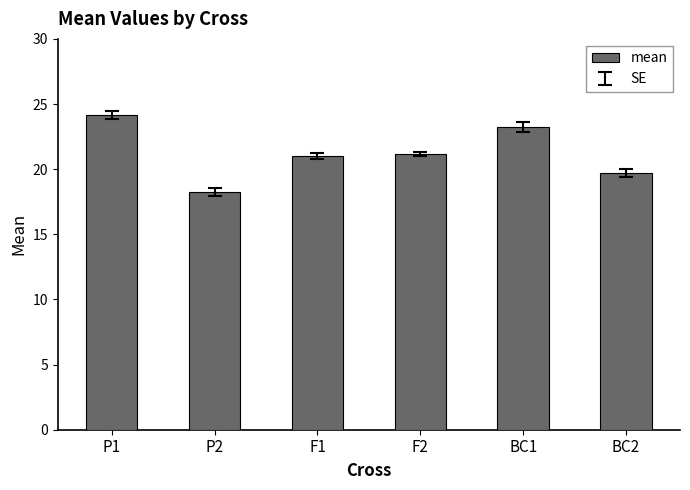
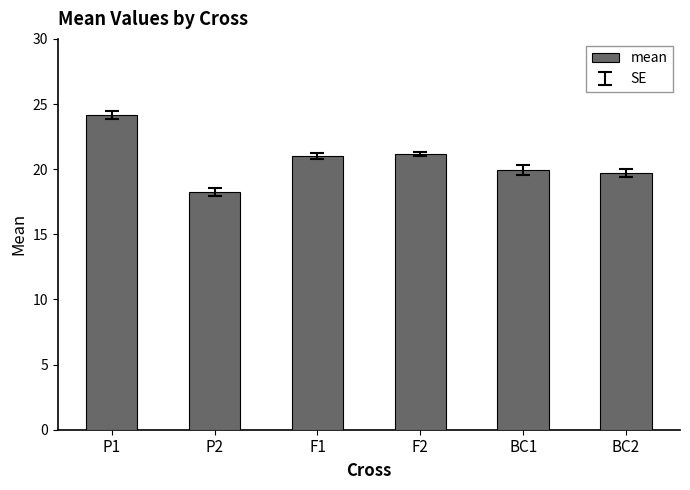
mean, BC1: 23.2 -> 19.9
